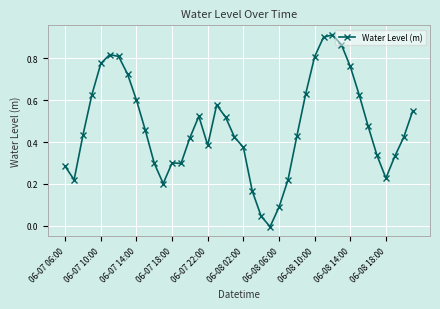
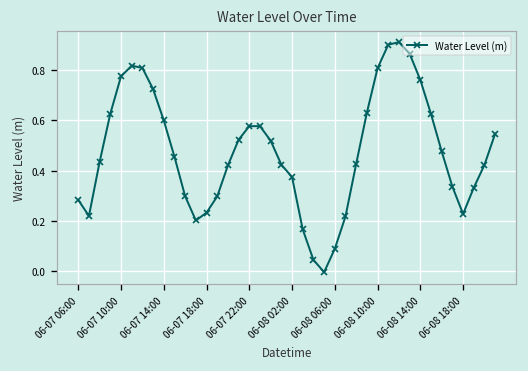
06-07 18:00: 0.30 -> 0.23
06-07 22:00: 0.38 -> 0.58
